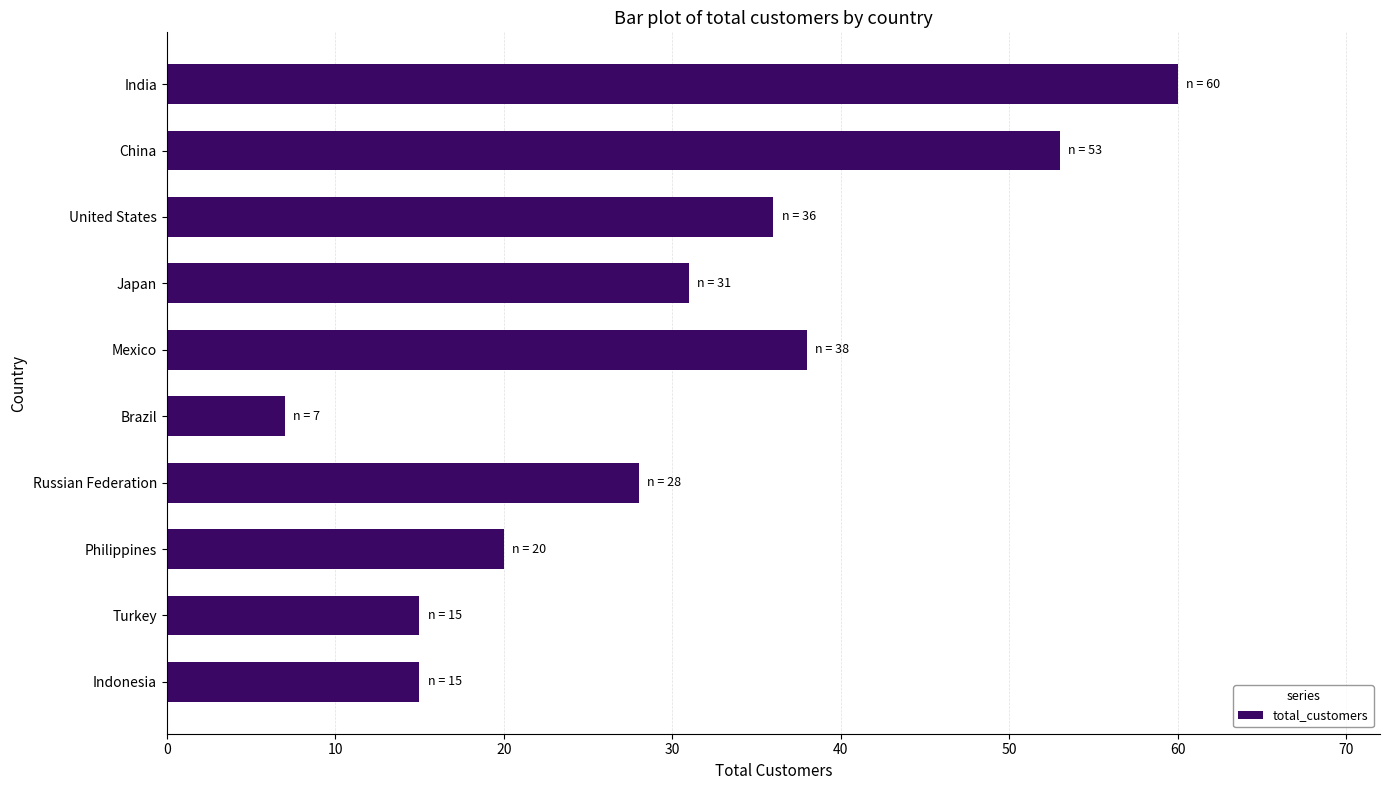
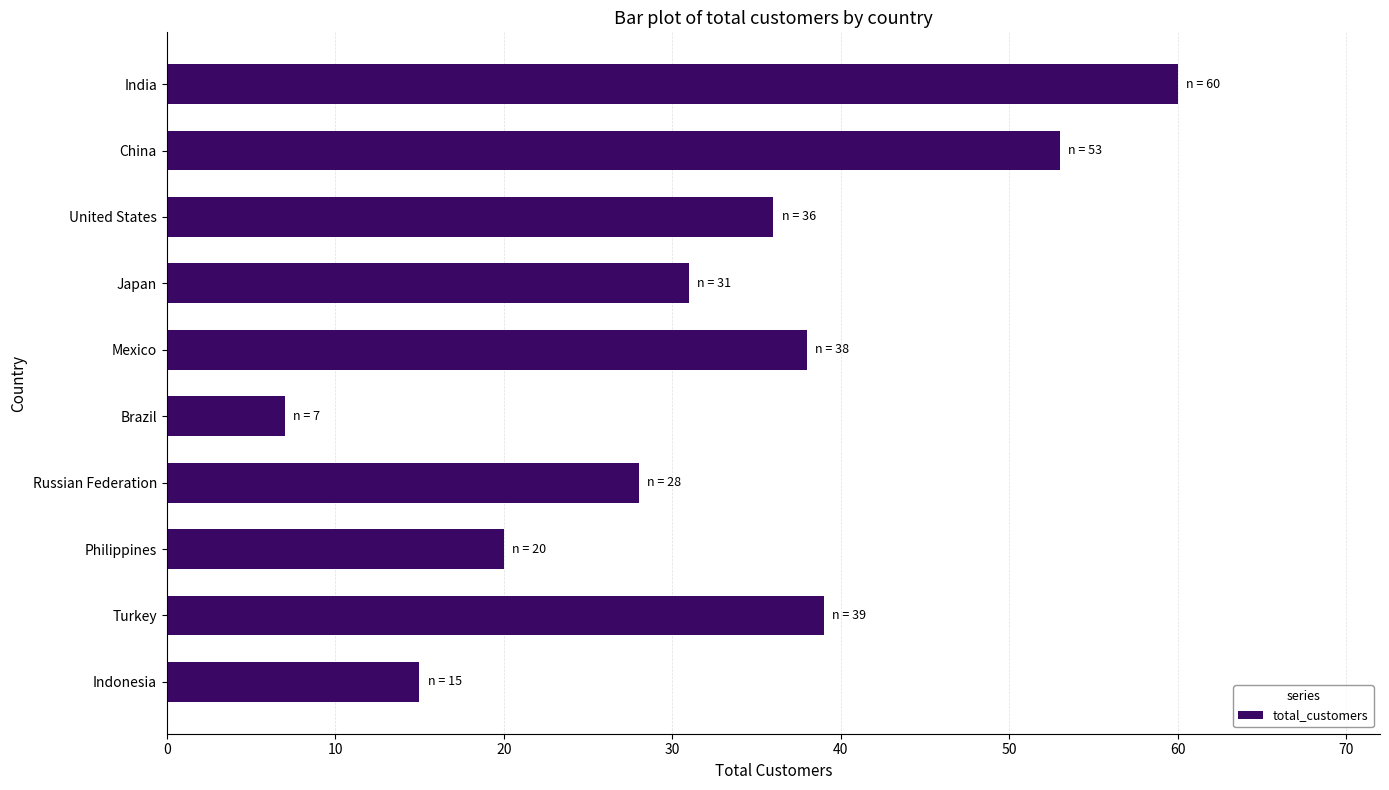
Turkey: 15 -> 39
